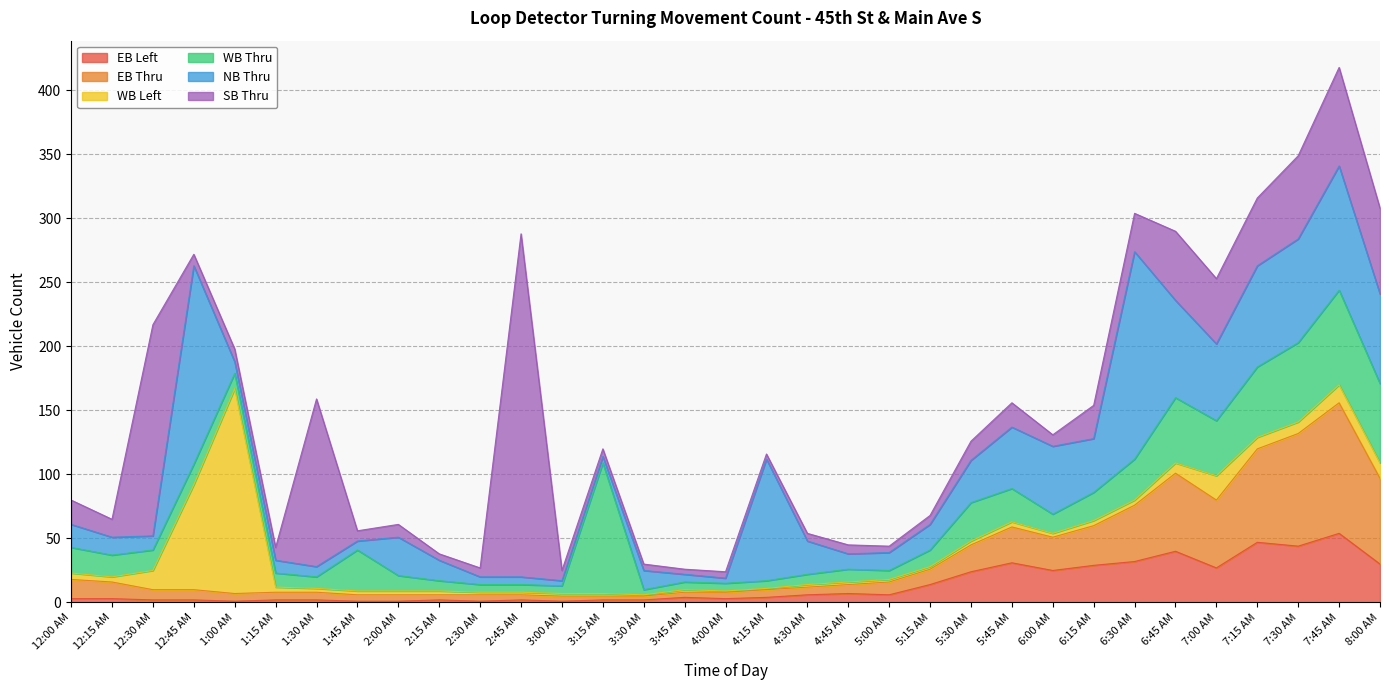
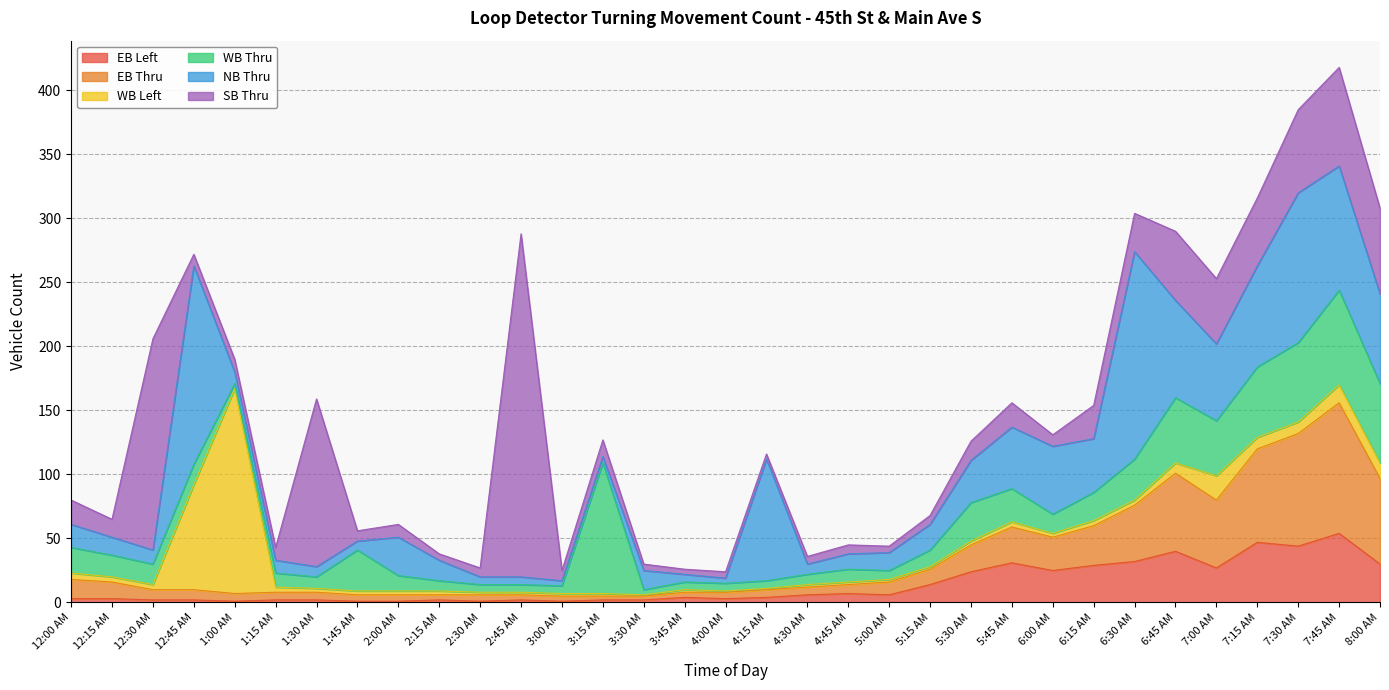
WB Left, 12:30 AM: 15 -> 4
WB Thru, 1:00 AM: 12 -> 4
SB Thru, 3:15 AM: 6 -> 13
NB Thru, 4:30 AM: 26 -> 8
NB Thru, 7:30 AM: 81 -> 117
